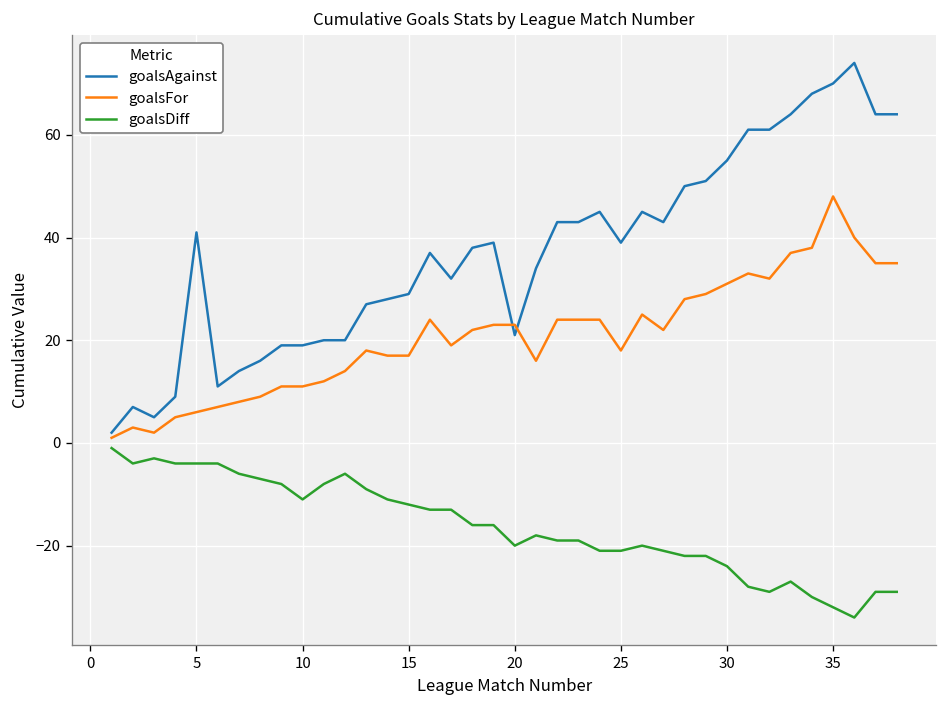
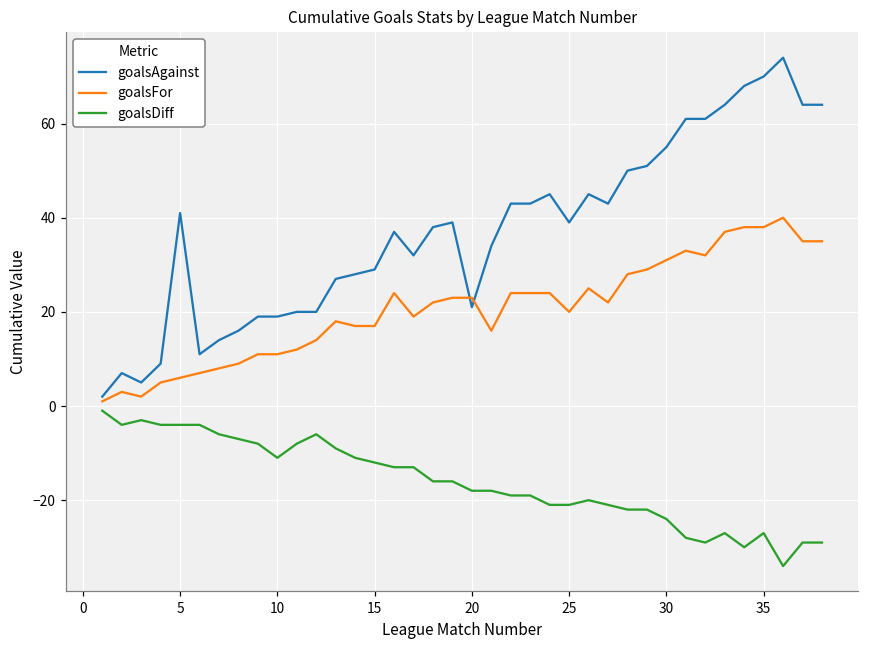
goalsDiff, 20: -20 -> -18
goalsFor, 25: 18 -> 20
goalsFor, 35: 48 -> 38
goalsDiff, 35: -32 -> -27
